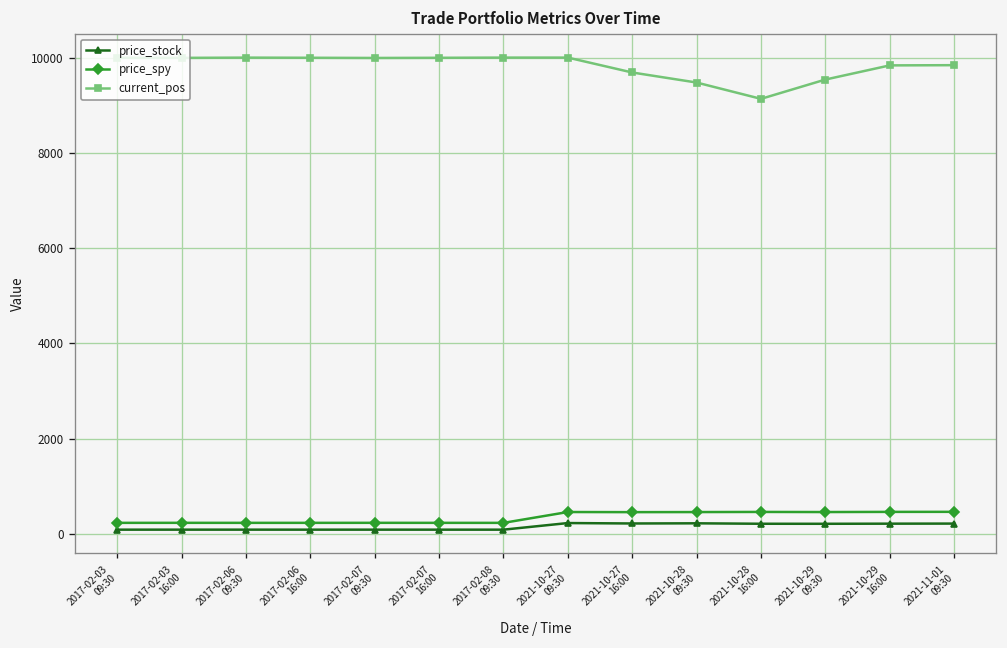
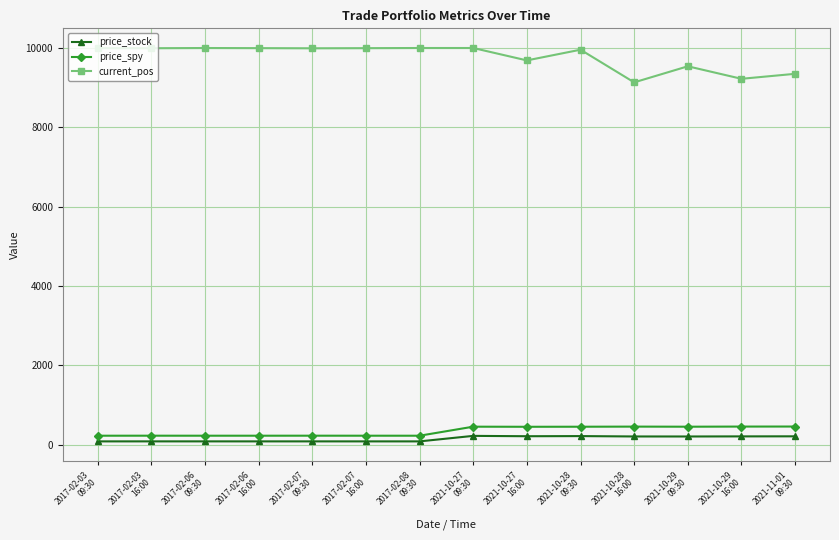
current_pos, 2021-10-28 09:30: 9500 -> 10000
current_pos, 2021-10-29 16:00: 9800 -> 9200
current_pos, 2021-11-01 09:30: 9800 -> 9400
